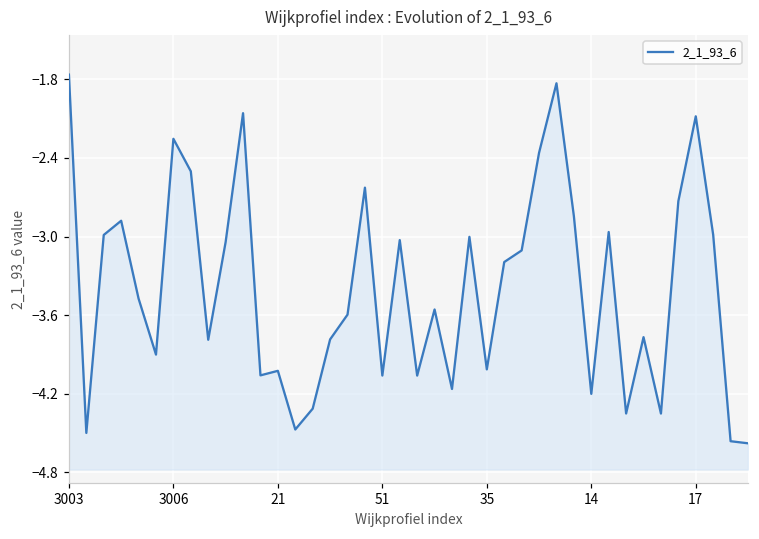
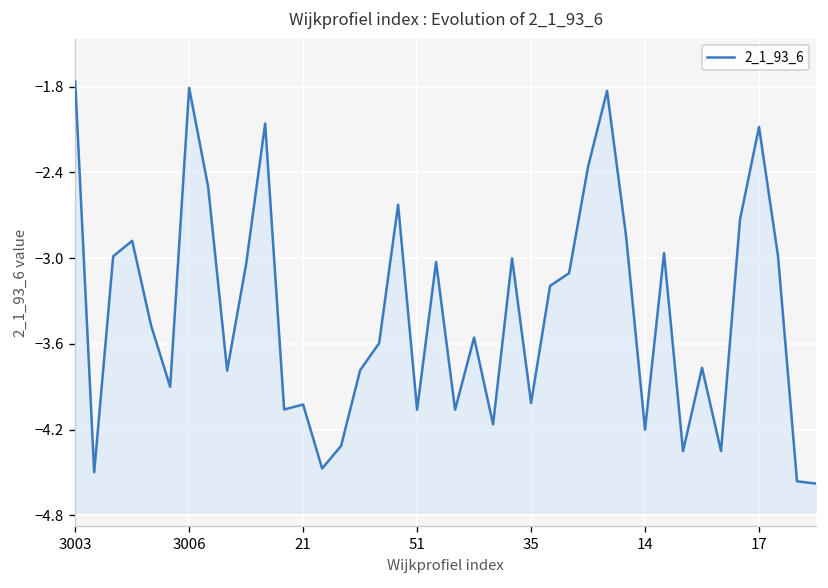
3006: -2.25 -> -1.81
